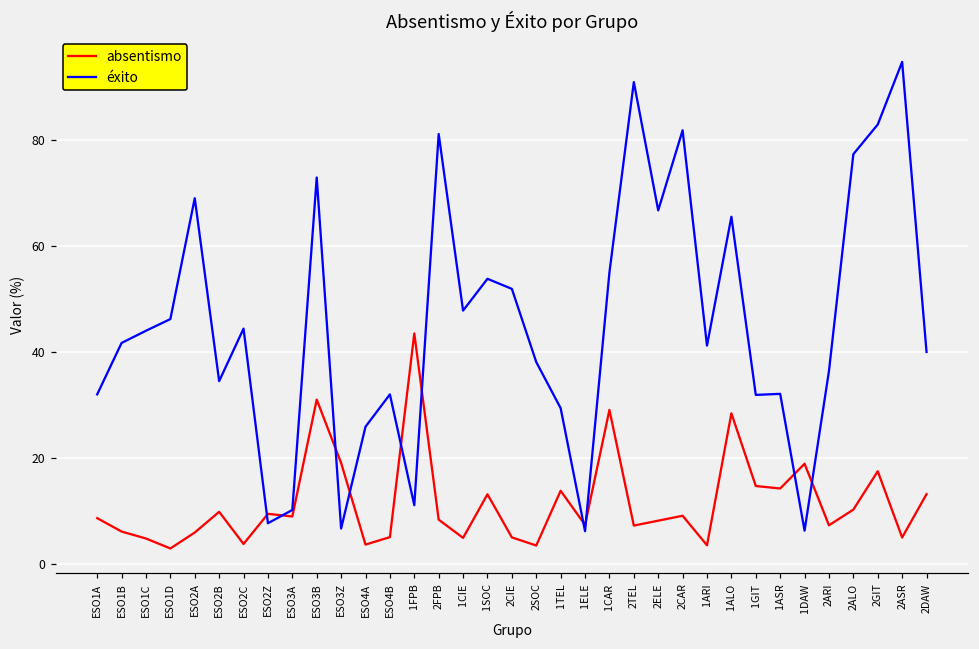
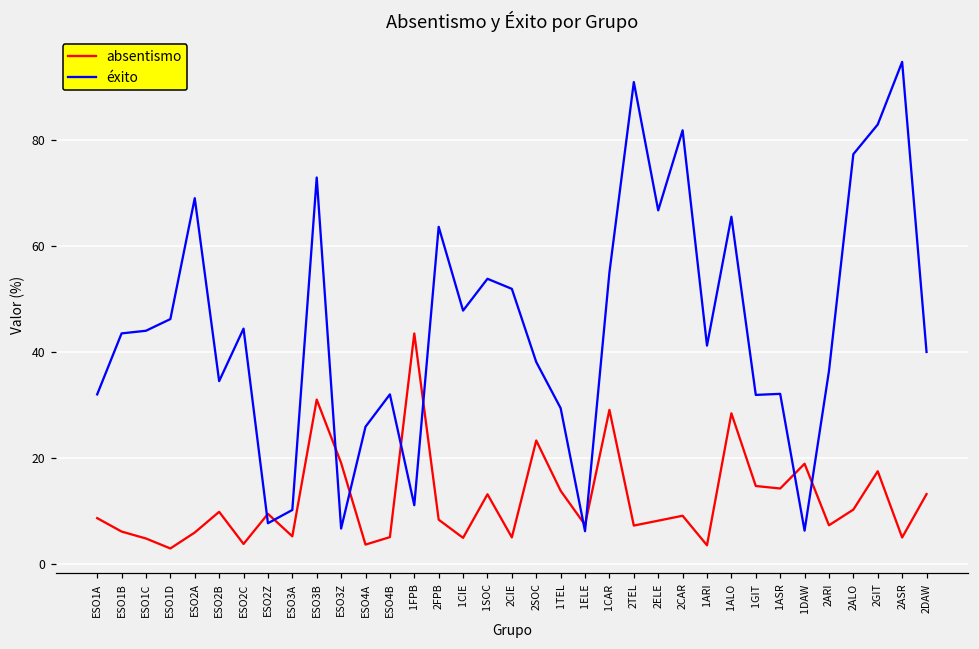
éxito, ESO1B: 42 -> 44
absentismo, ESO3A: 9 -> 5
éxito, 2FPB: 81 -> 64
absentismo, 2SOC: 4 -> 23
